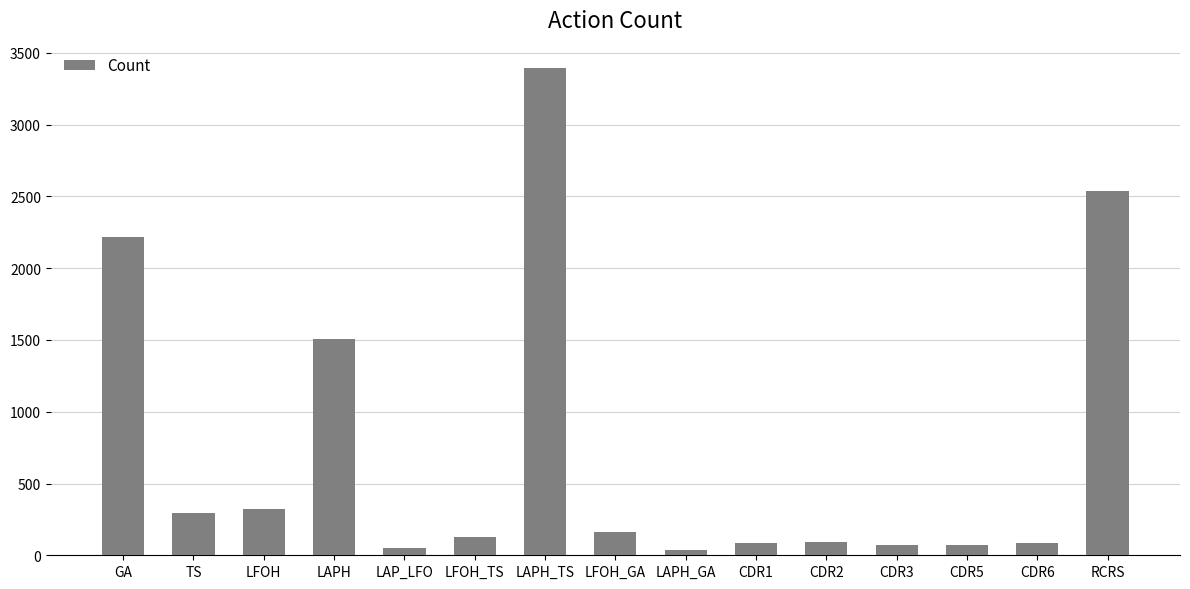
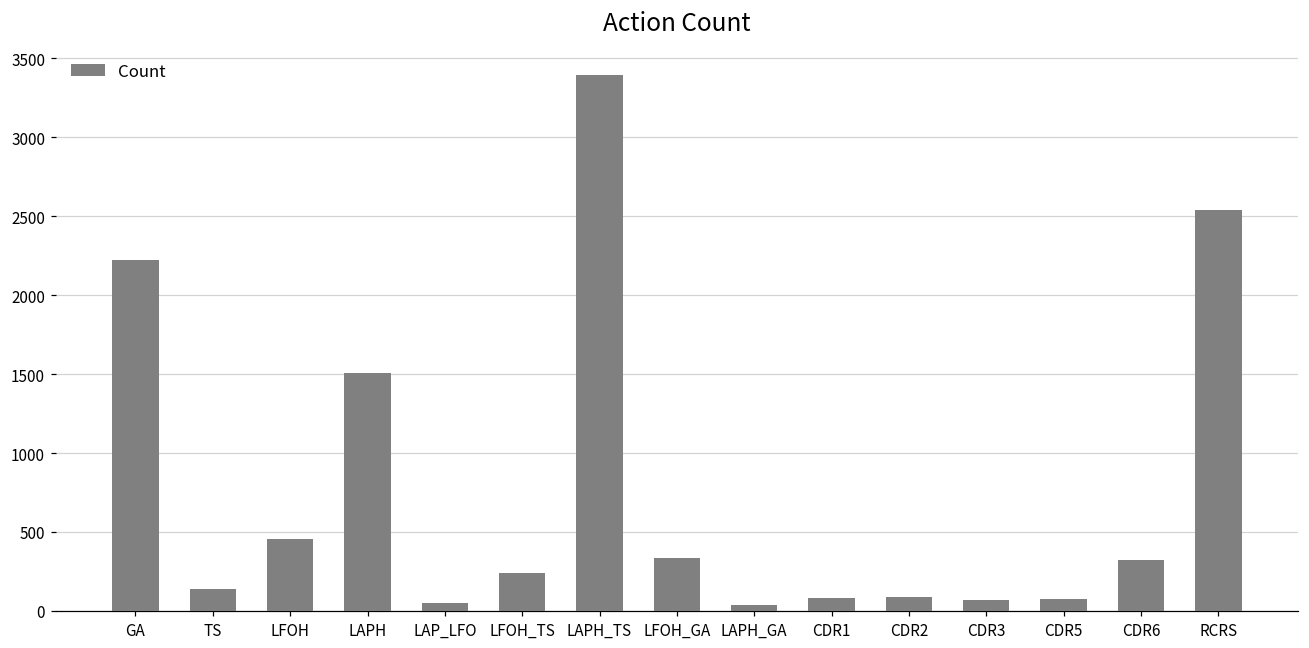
TS: 300 -> 140
LFOH: 320 -> 450
LFOH_TS: 130 -> 240
LFOH_GA: 160 -> 340
CDR6: 80 -> 320
